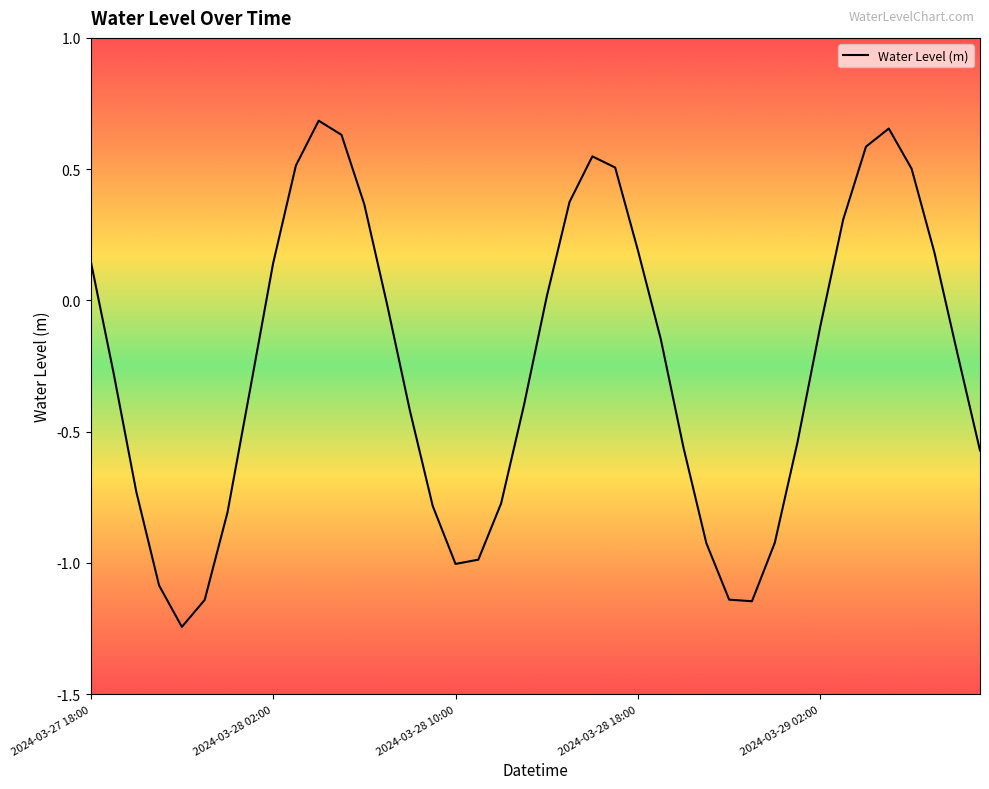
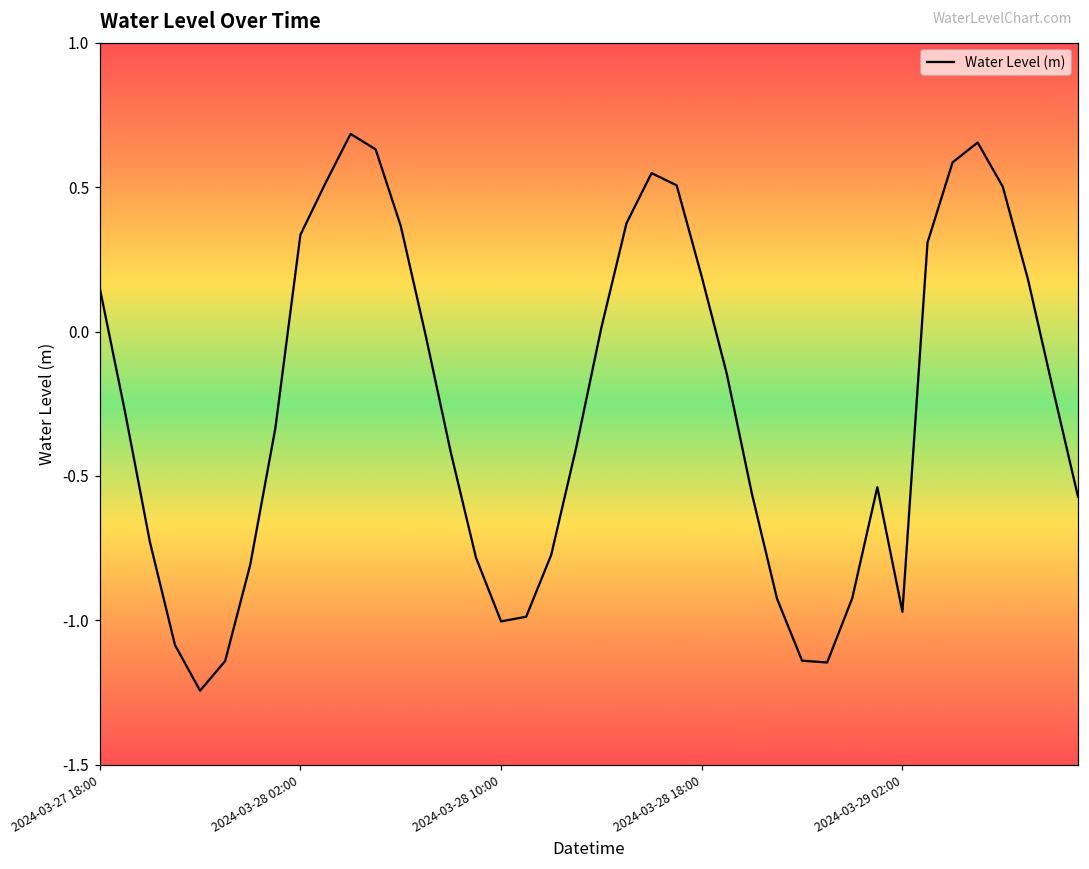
2024-03-28 02:00: 0.14 -> 0.34
2024-03-29 02:00: -0.10 -> -0.97
